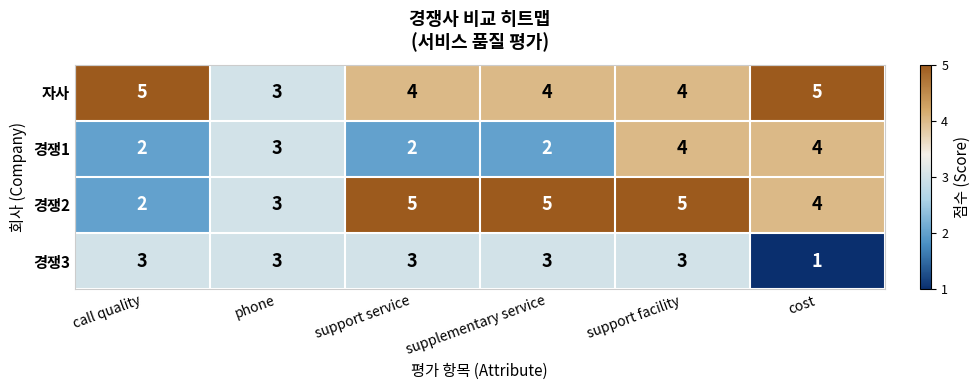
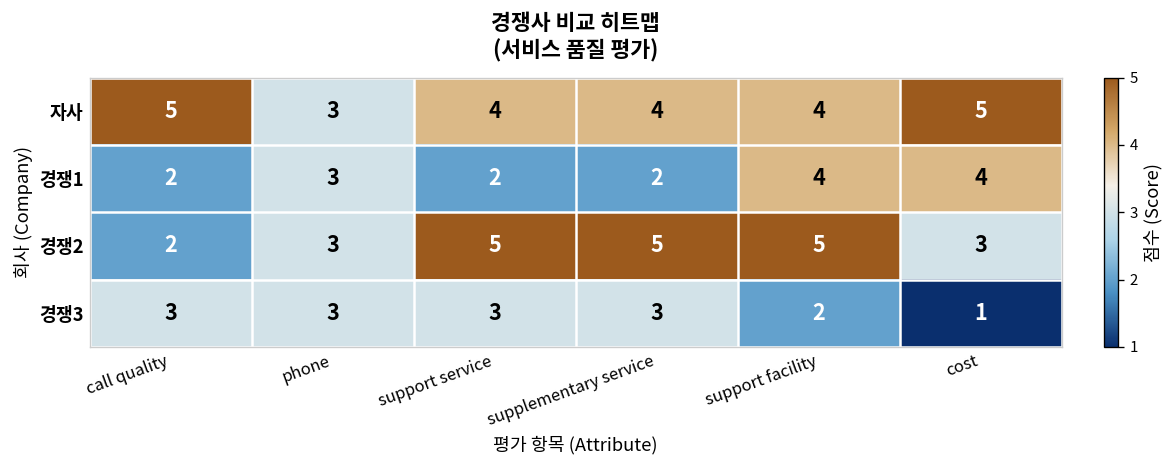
경쟁2, cost: 4 -> 3
경쟁3, support facility: 3 -> 2
